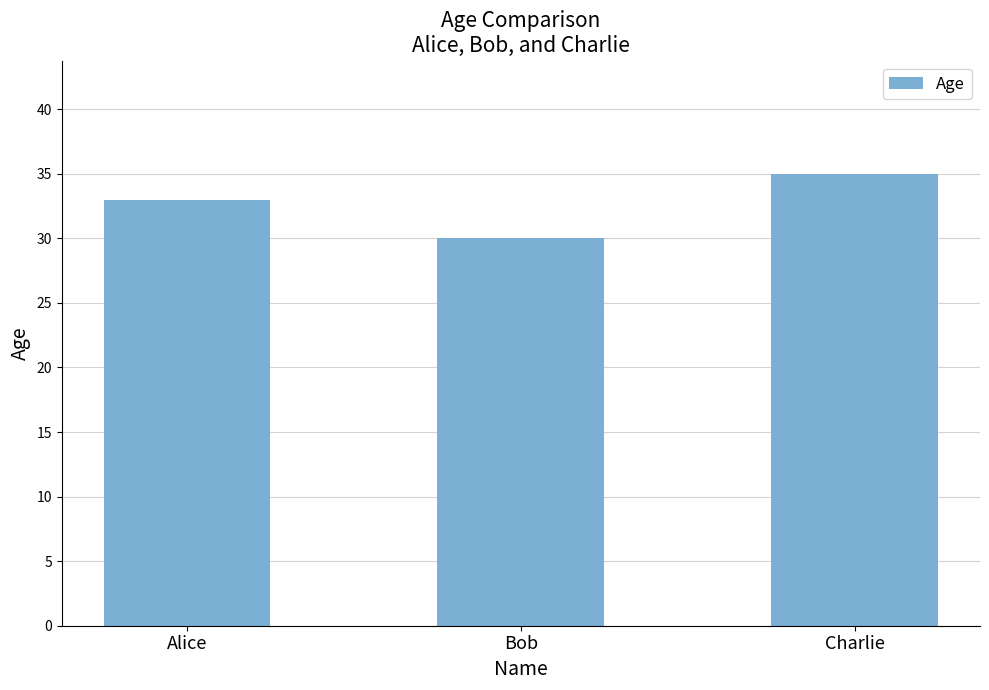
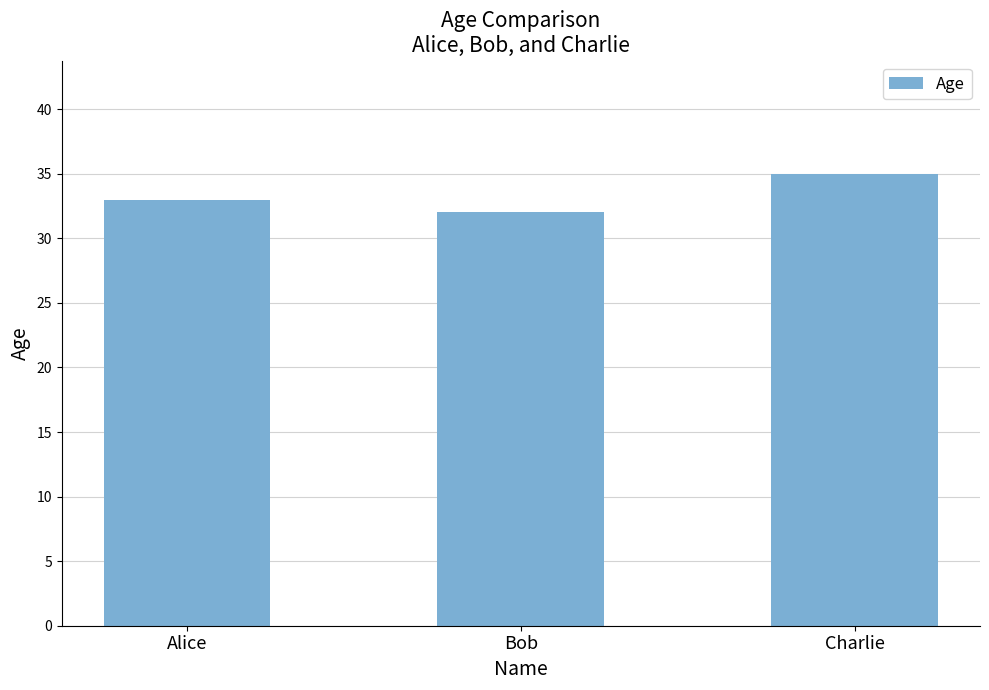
Bob: 30 -> 32
